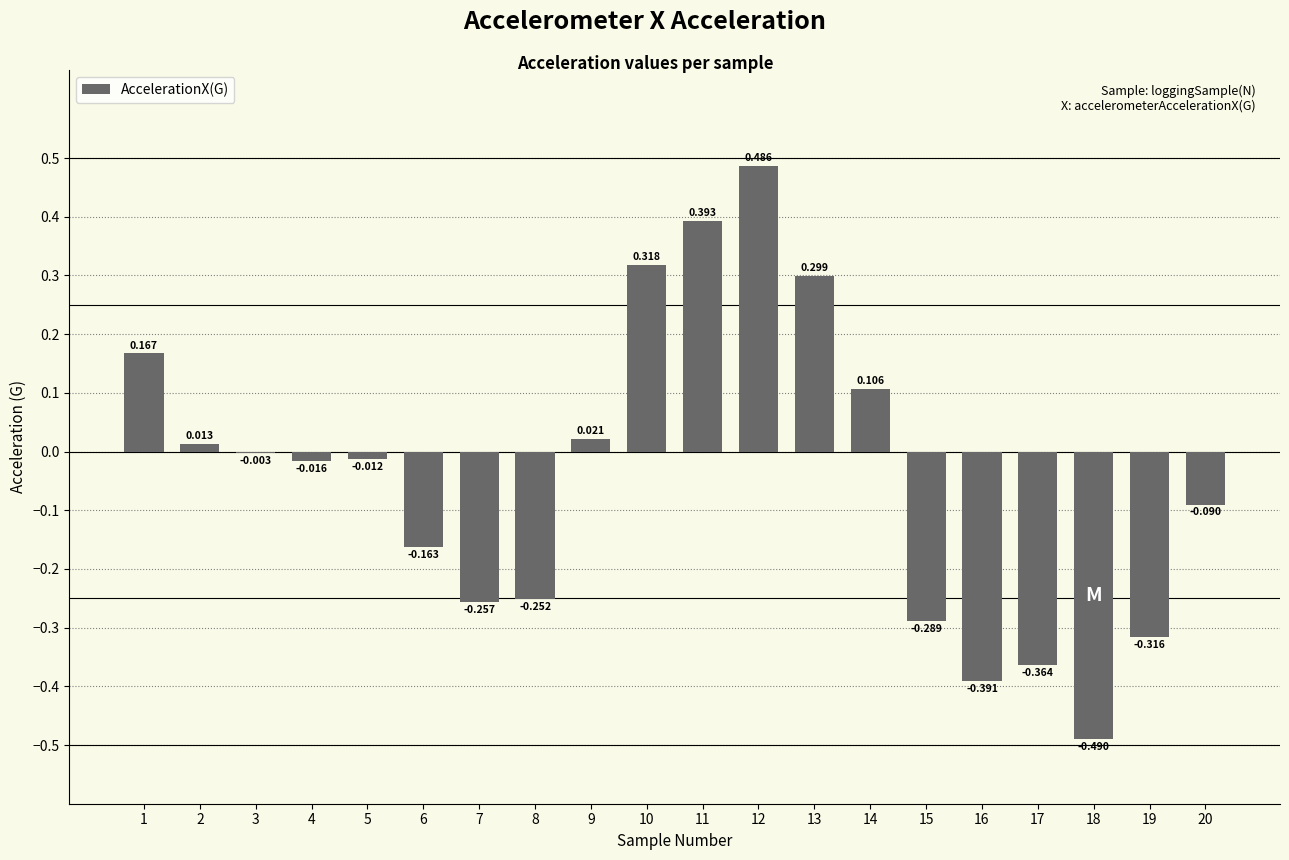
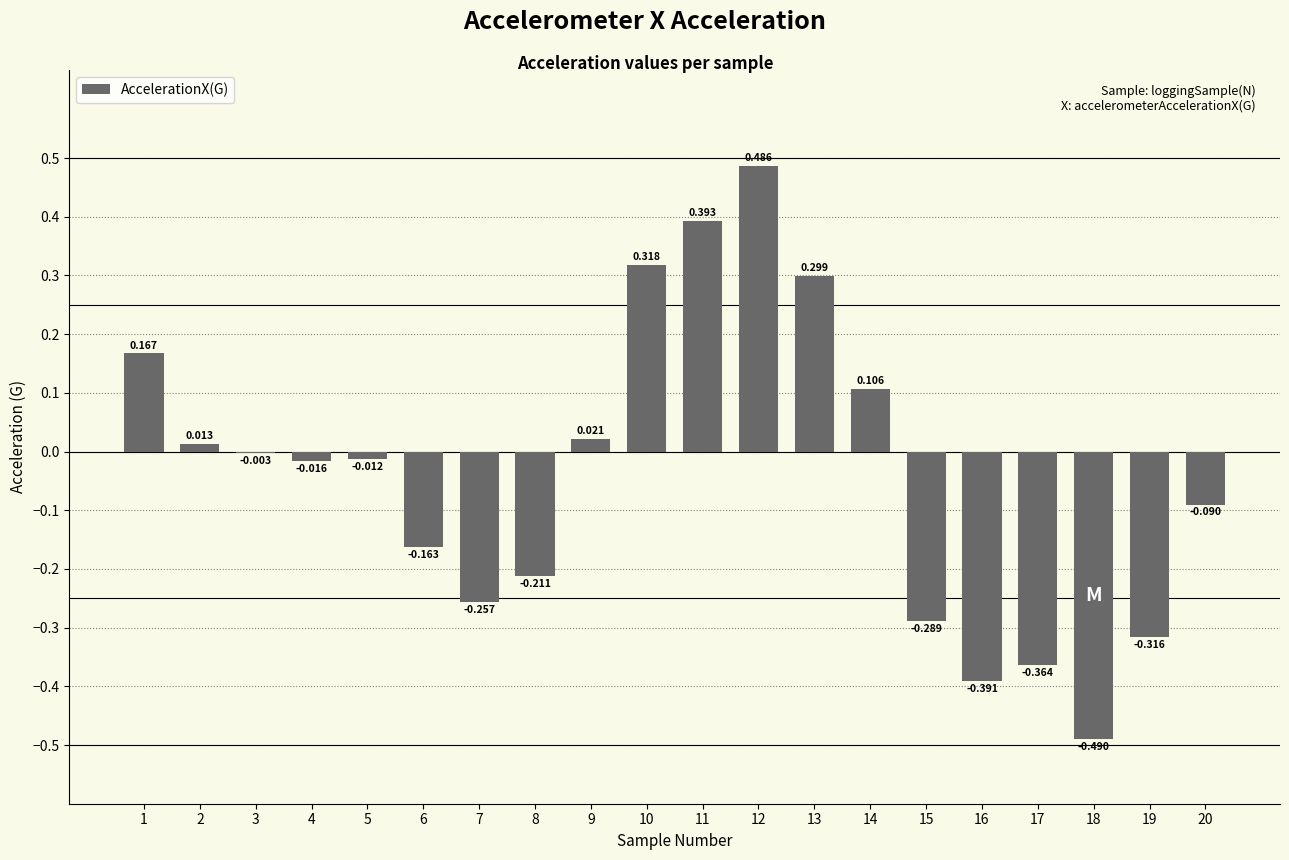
8: -0.252 -> -0.211
